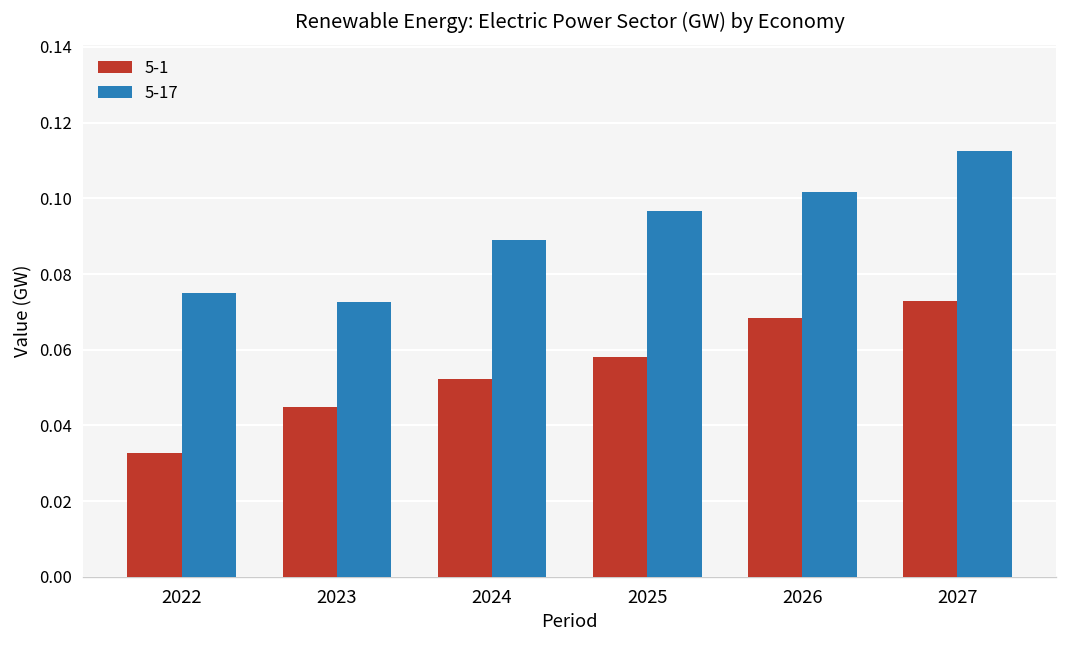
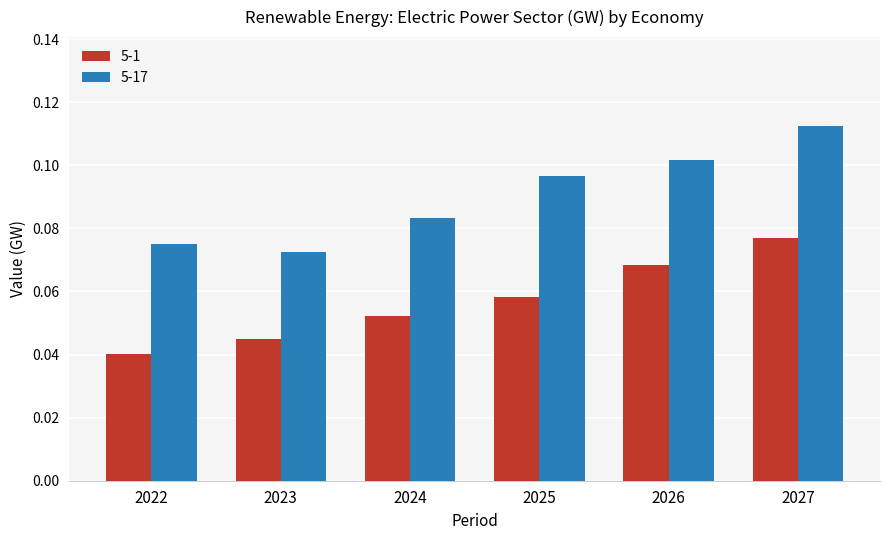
5-1, 2022: 0.033 -> 0.040
5-17, 2024: 0.089 -> 0.083
5-1, 2027: 0.073 -> 0.077
